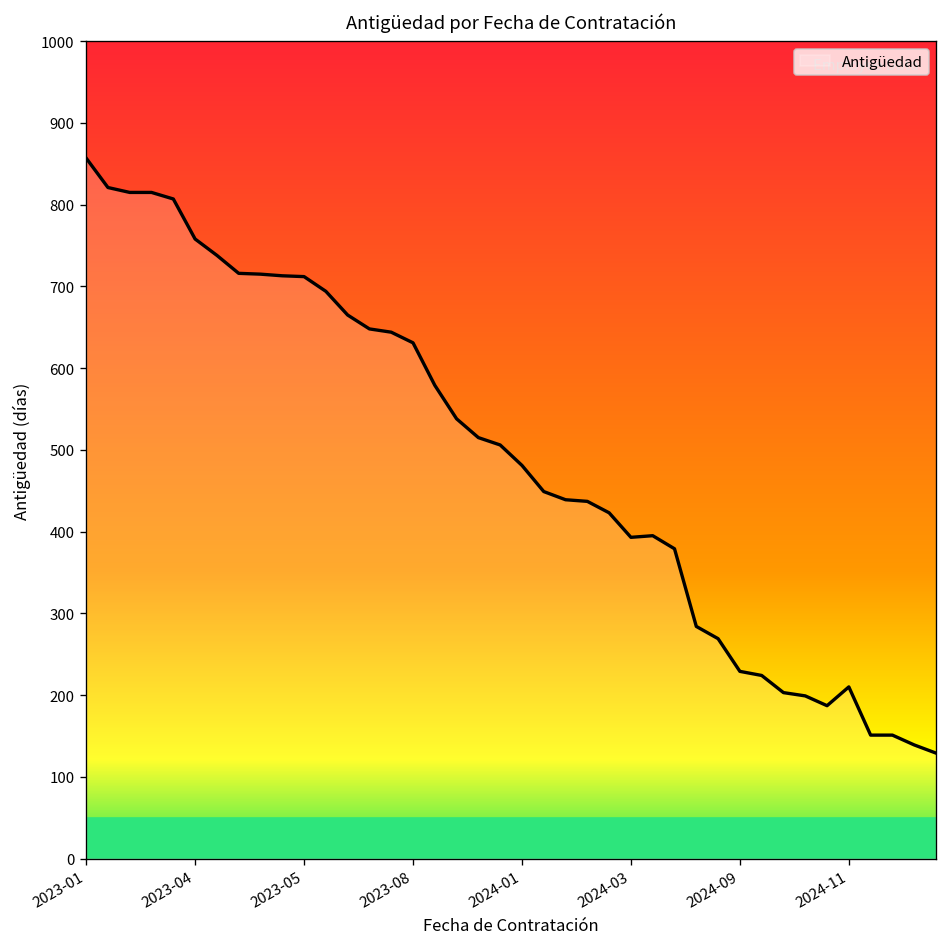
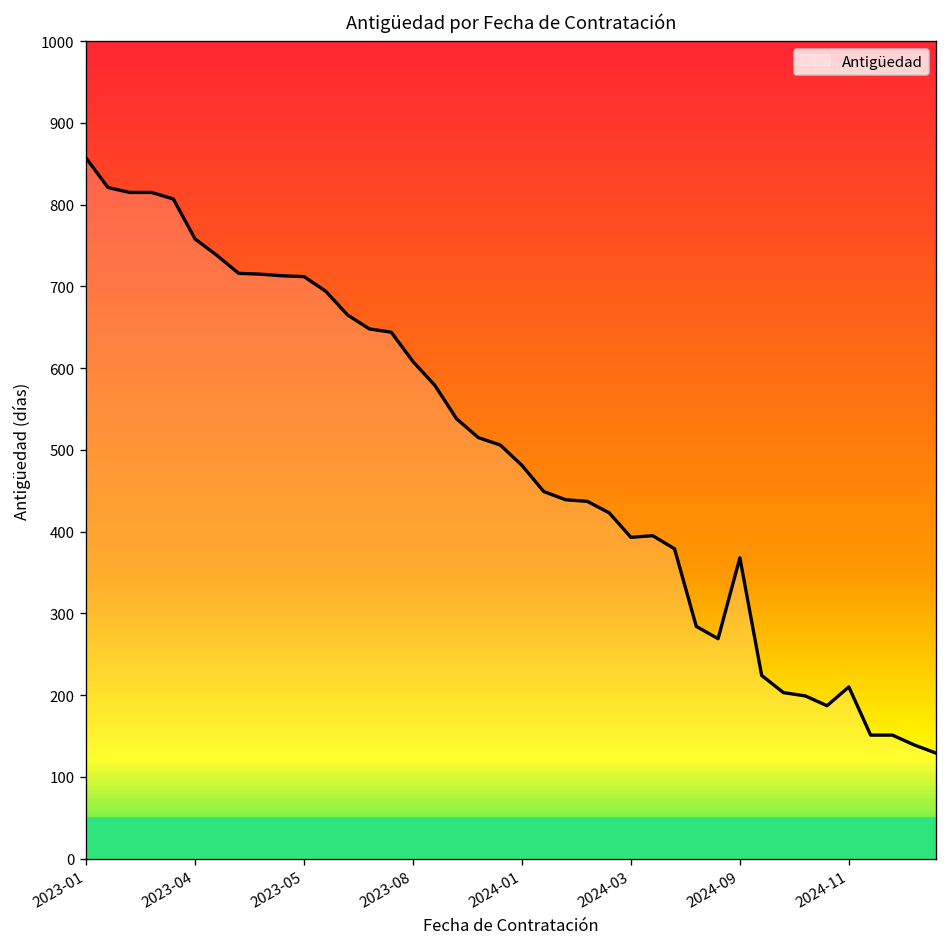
2023-08: 630 -> 610
2024-09: 230 -> 370
